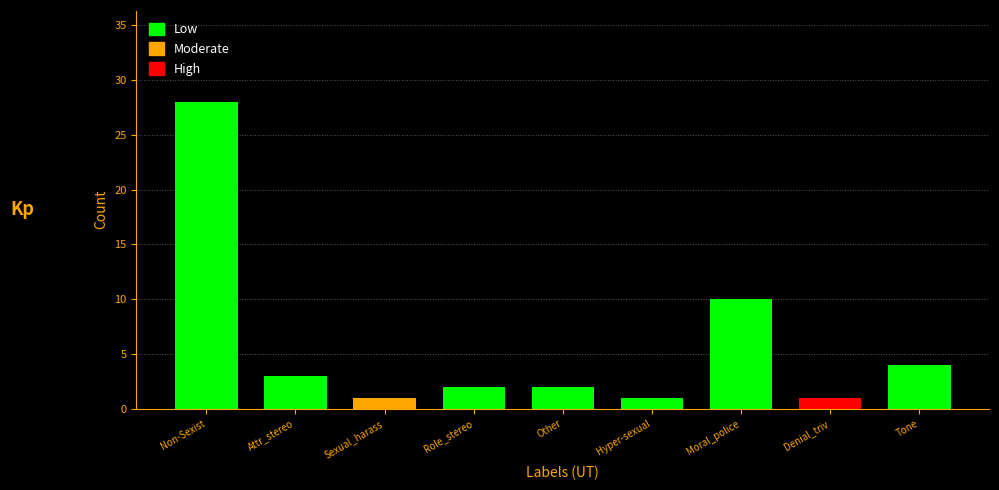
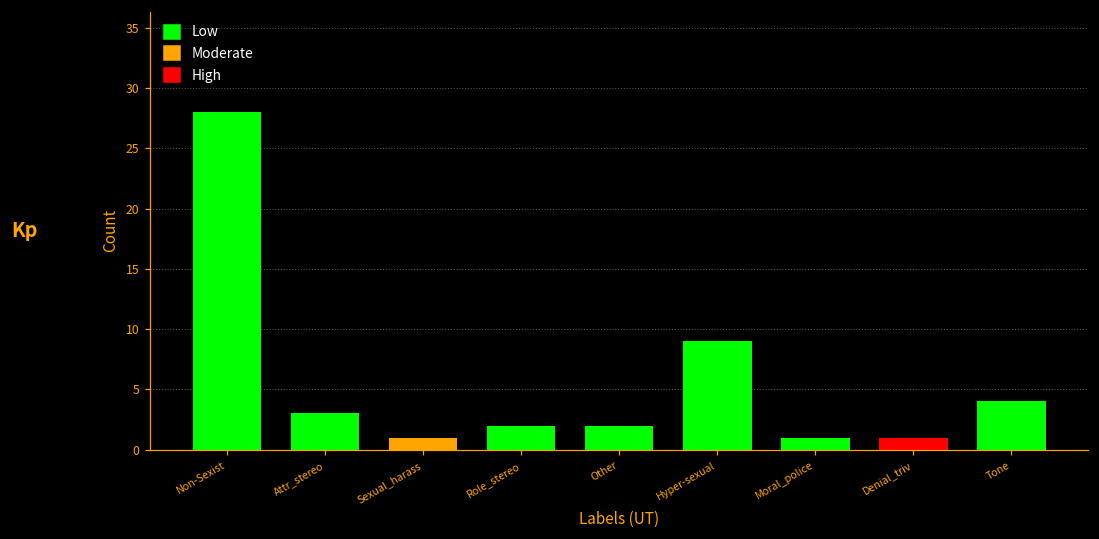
Hyper-sexual: 1 -> 9
Moral_police: 10 -> 1
